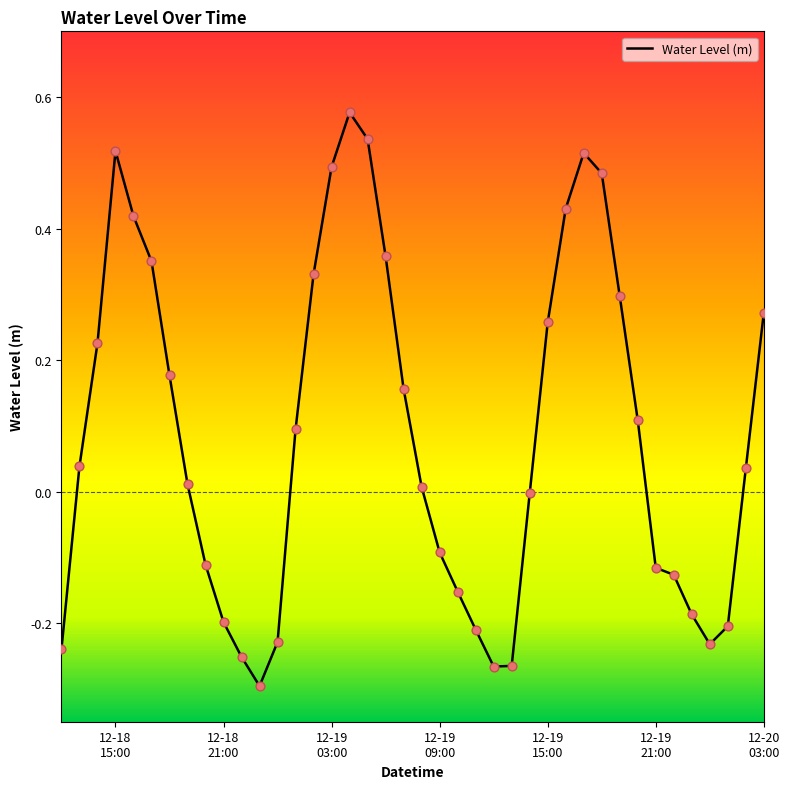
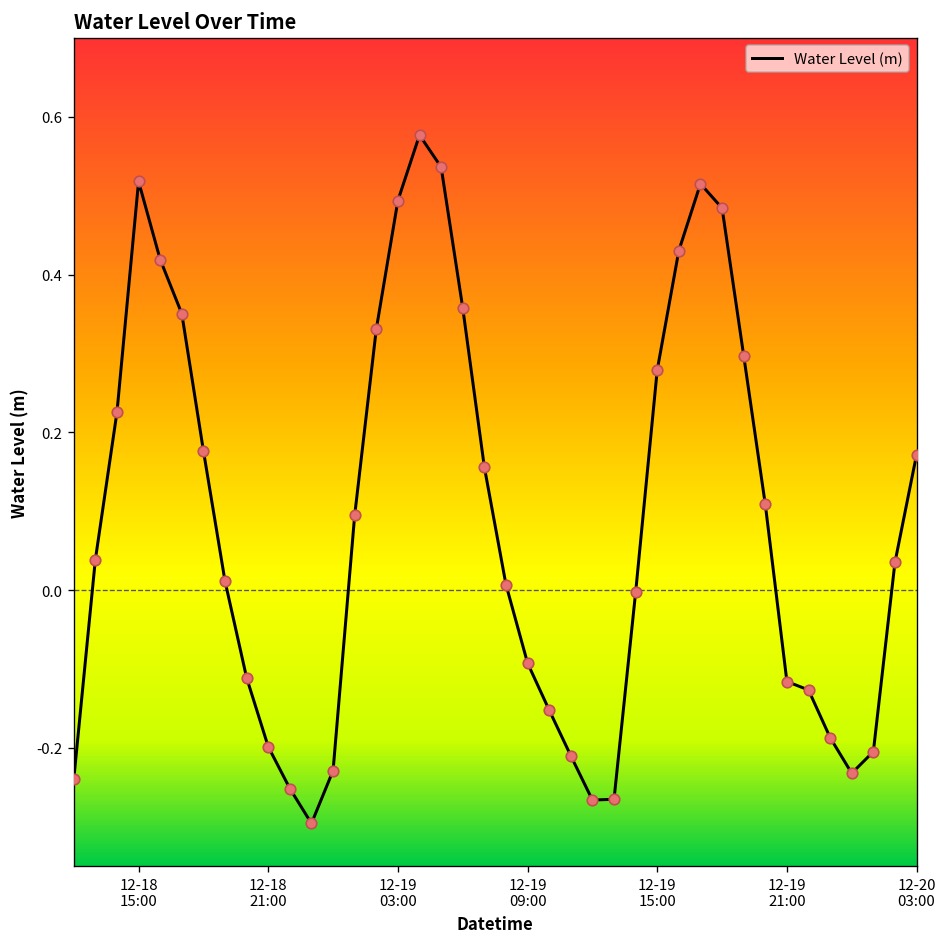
12-19 15:00: 0.26 -> 0.28
12-20 03:00: 0.27 -> 0.17
